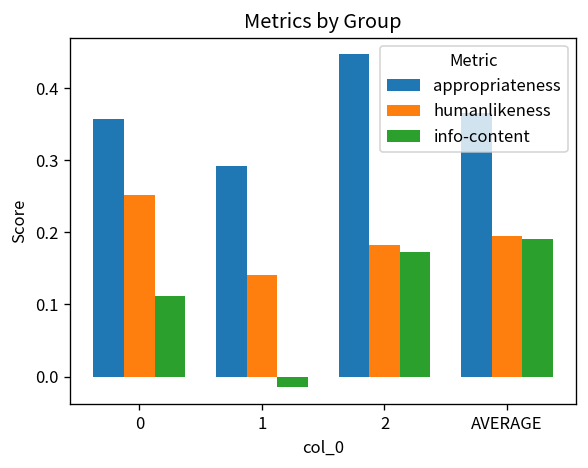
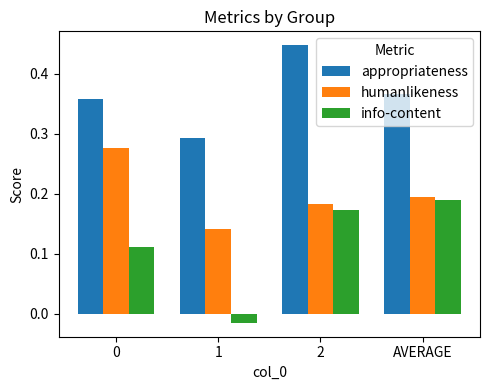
humanlikeness, 0: 0.25 -> 0.28
